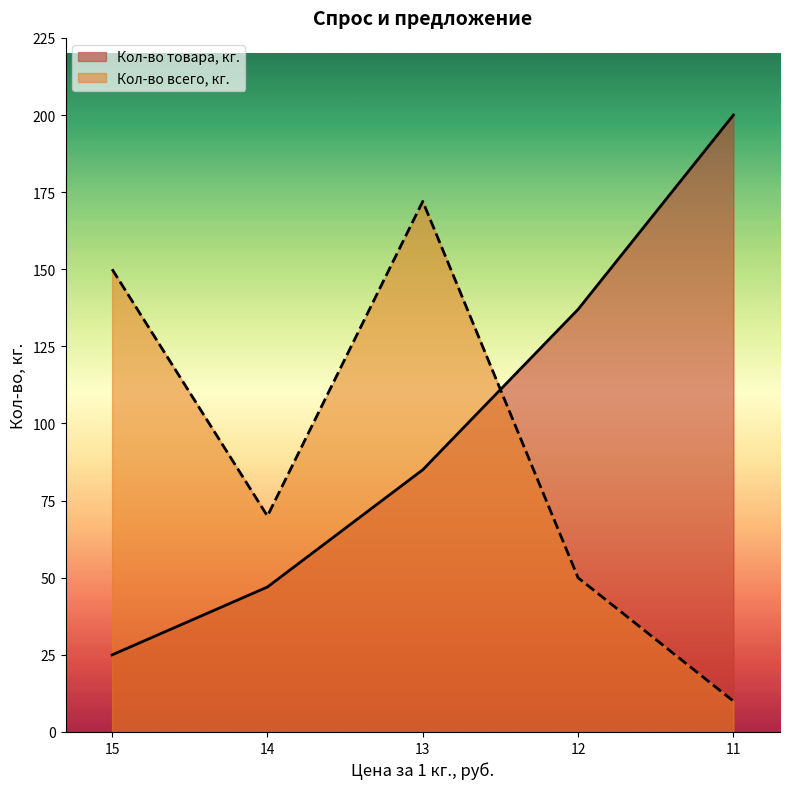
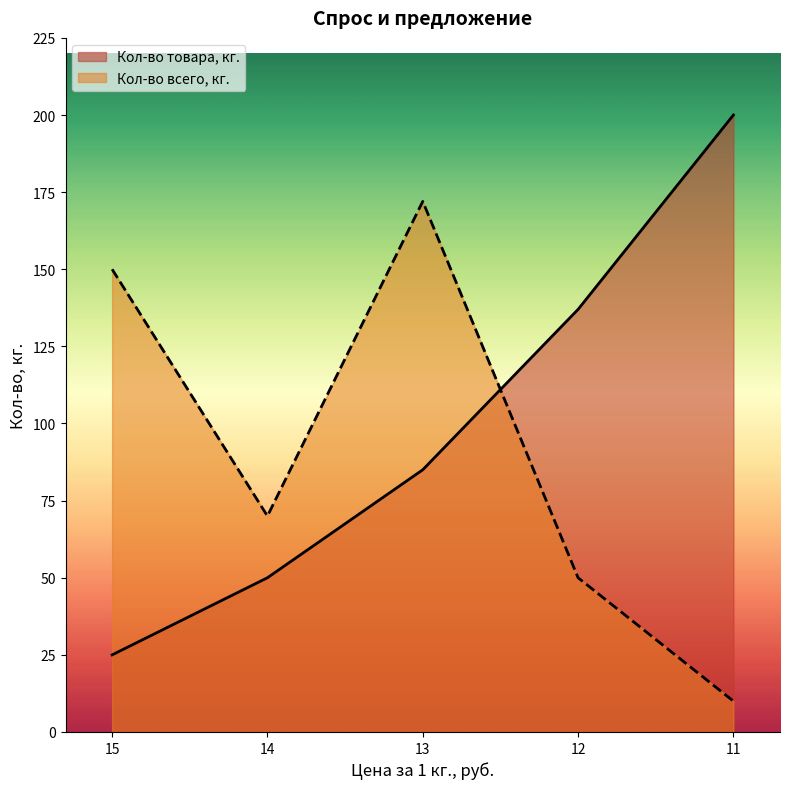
Кол-во товара, кг., 14: 47 -> 50
